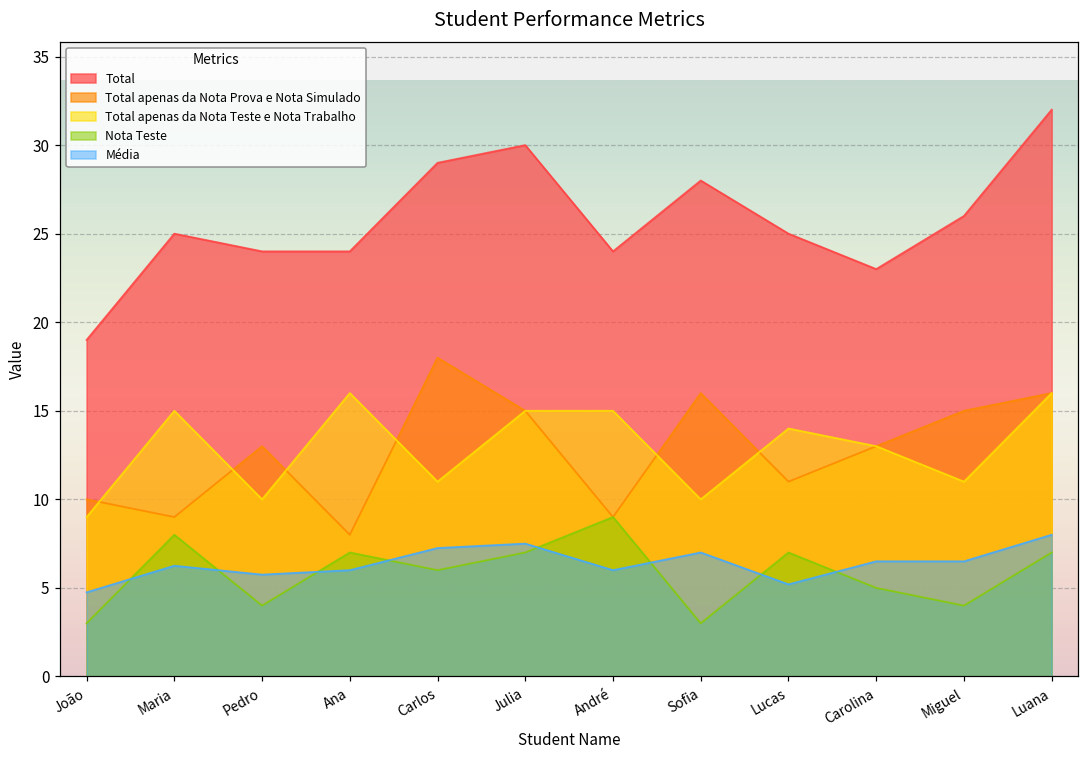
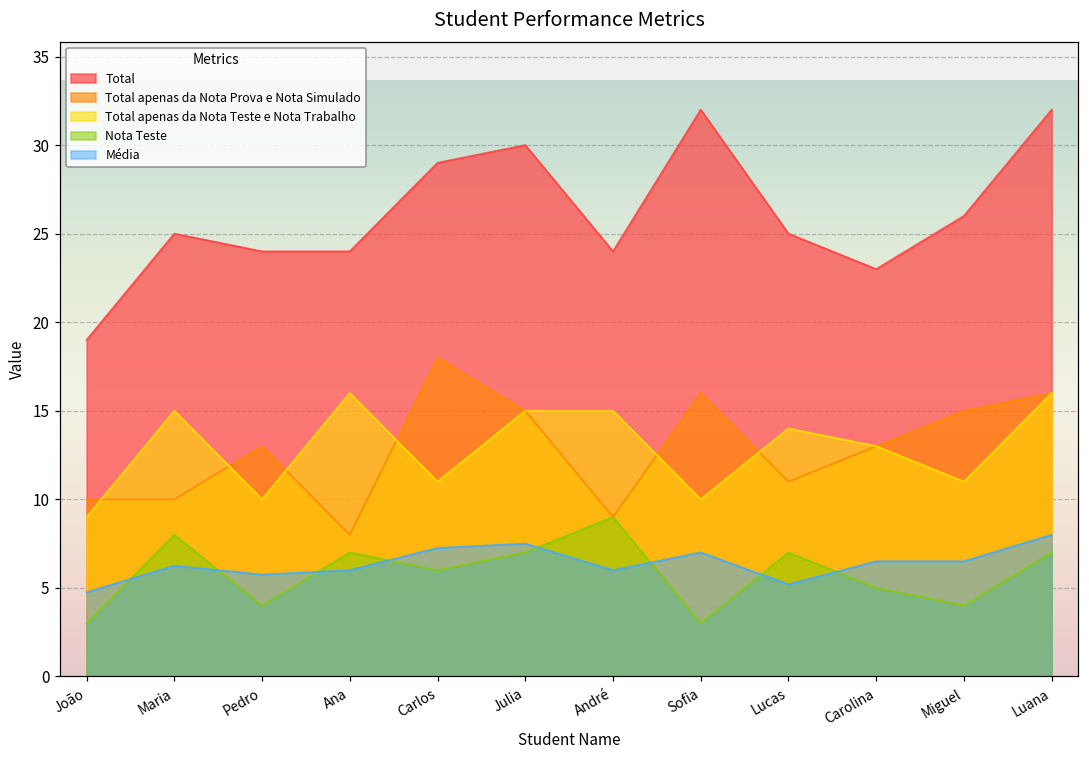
Total apenas da Nota Prova e Nota Simulado, Maria: 9 -> 10
Total, Sofia: 28 -> 32
